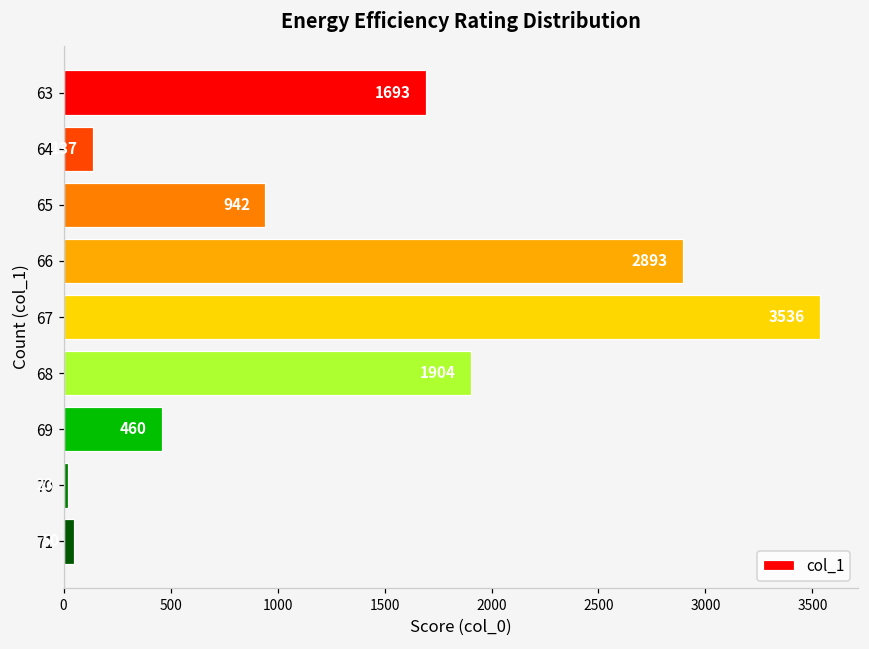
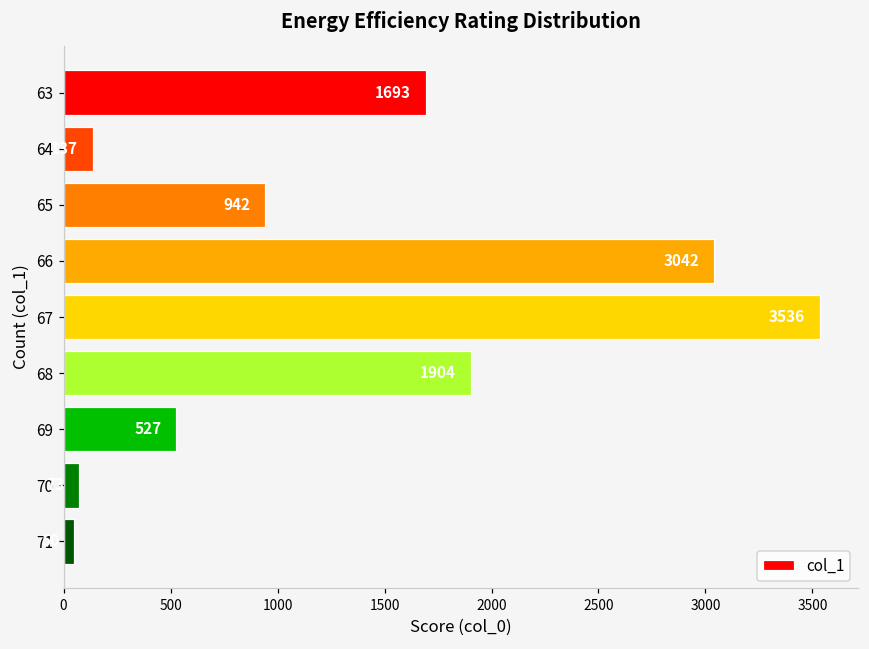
66: 2893 -> 3042
69: 460 -> 527
70: 20 -> 70
